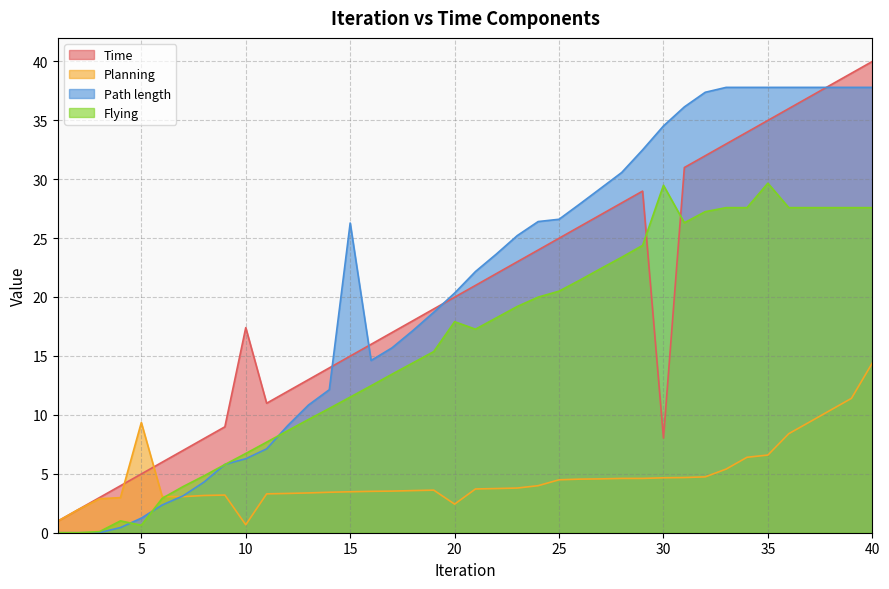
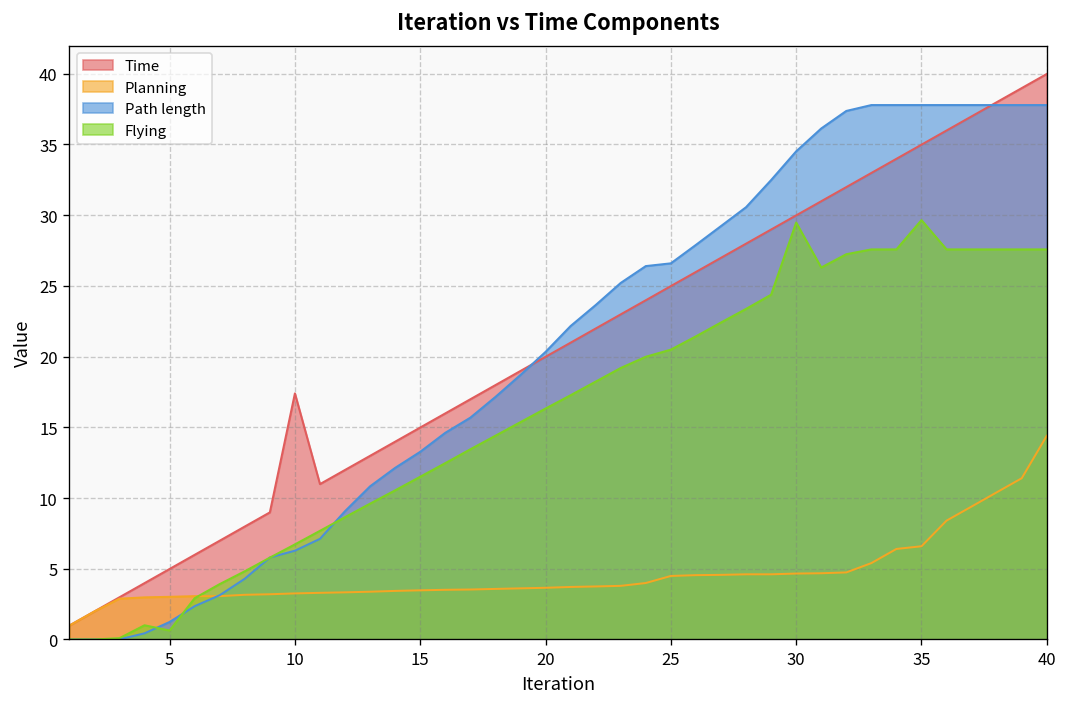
Planning, 5: 9.4 -> 3.0
Planning, 10: 0.7 -> 3.3
Path length, 15: 26.3 -> 13.3
Planning, 20: 2.4 -> 3.7
Flying, 20: 17.9 -> 16.3
Time, 30: 8.0 -> 30.0
